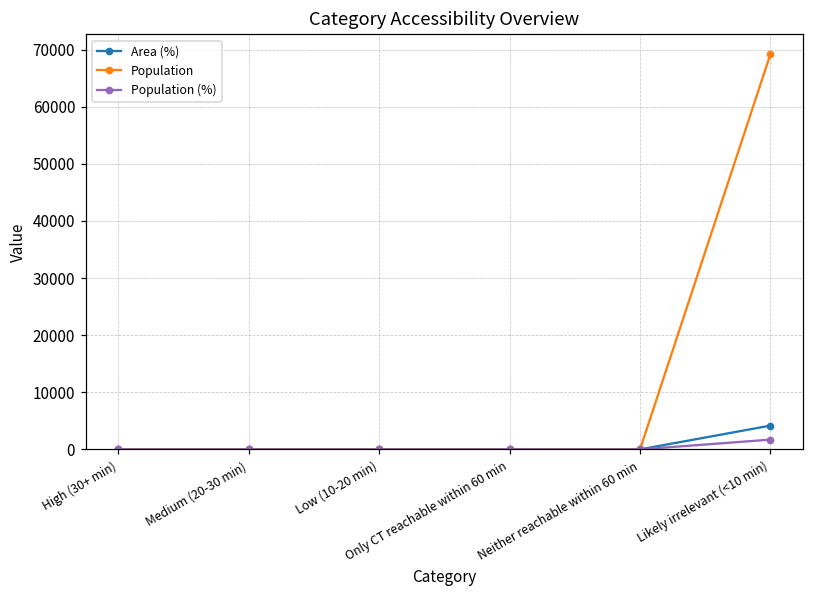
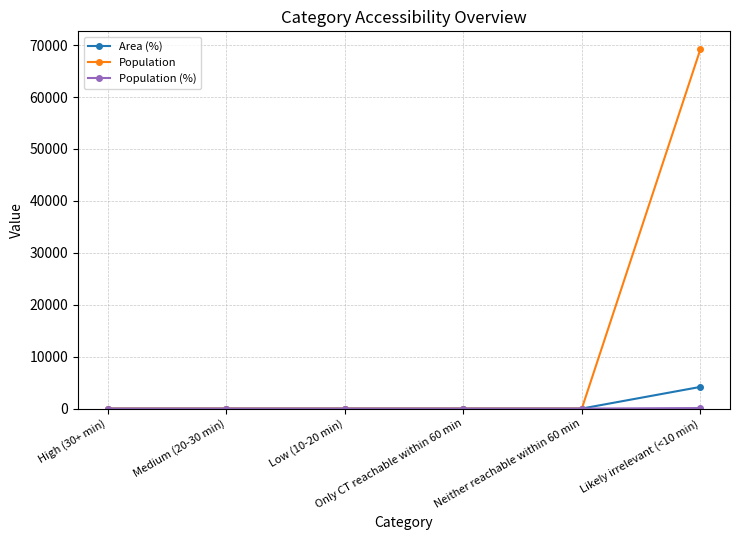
Population (%), Likely irrelevant (<10 min): 2000 -> 0
